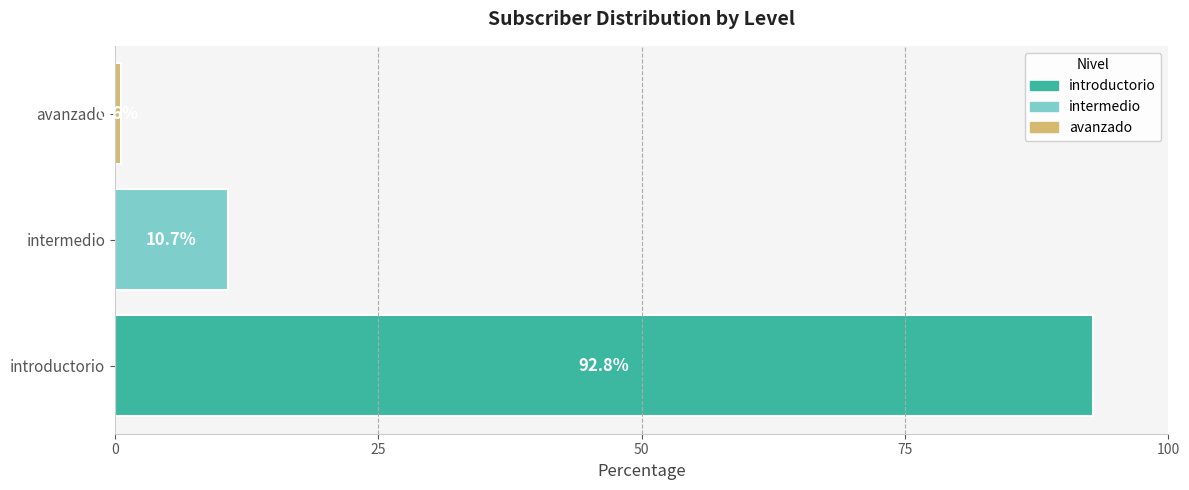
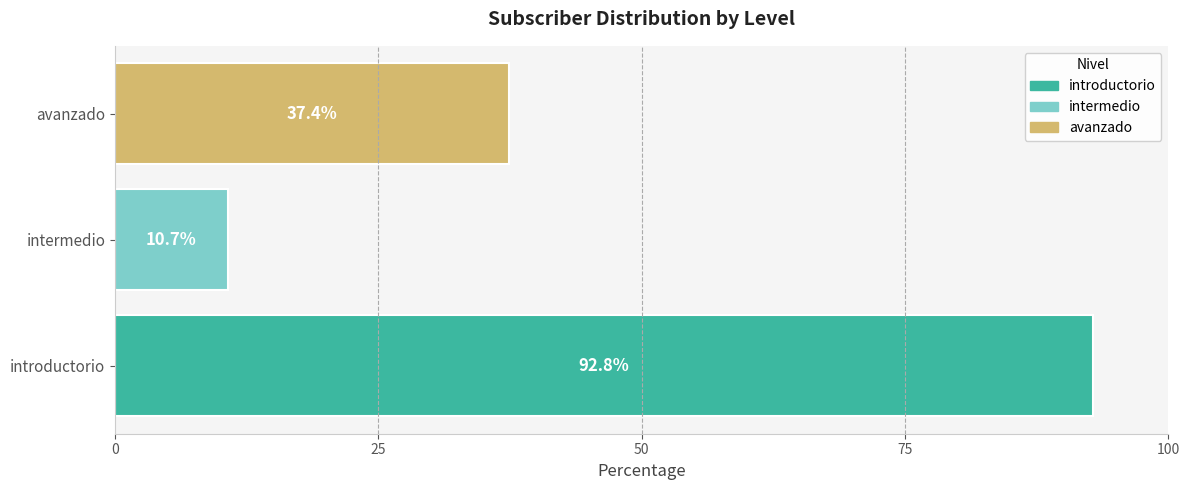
avanzado: 0.6 -> 37.4
